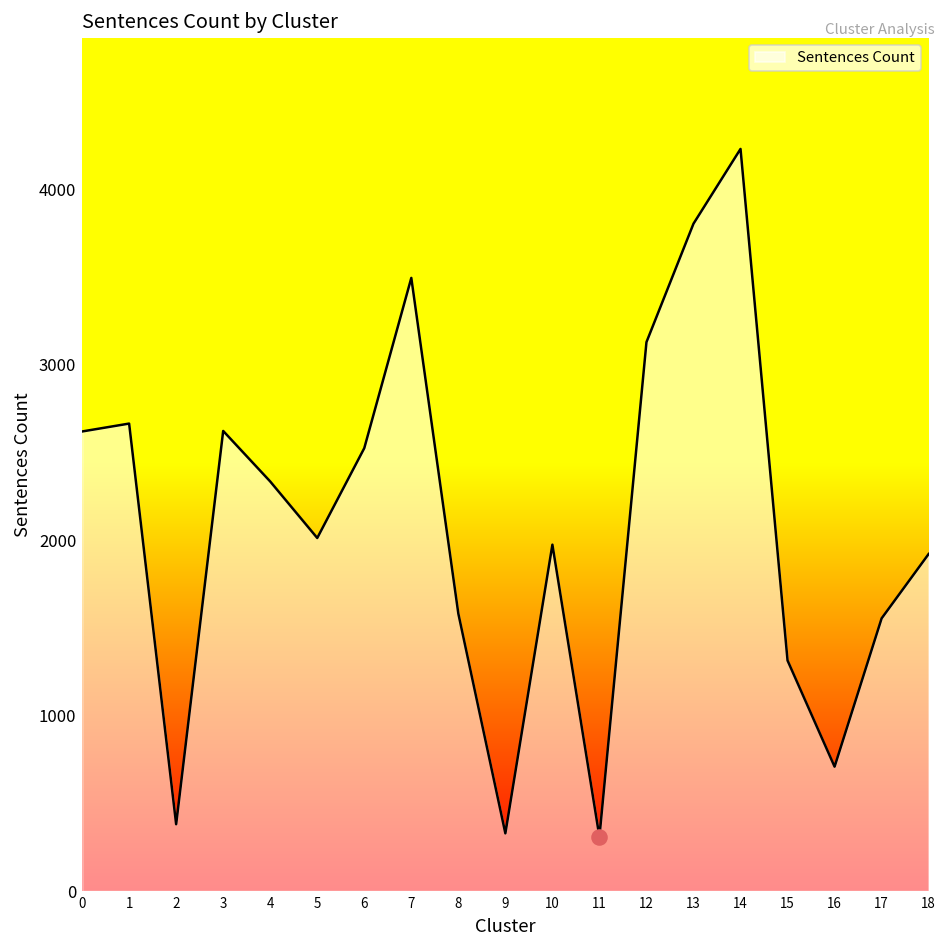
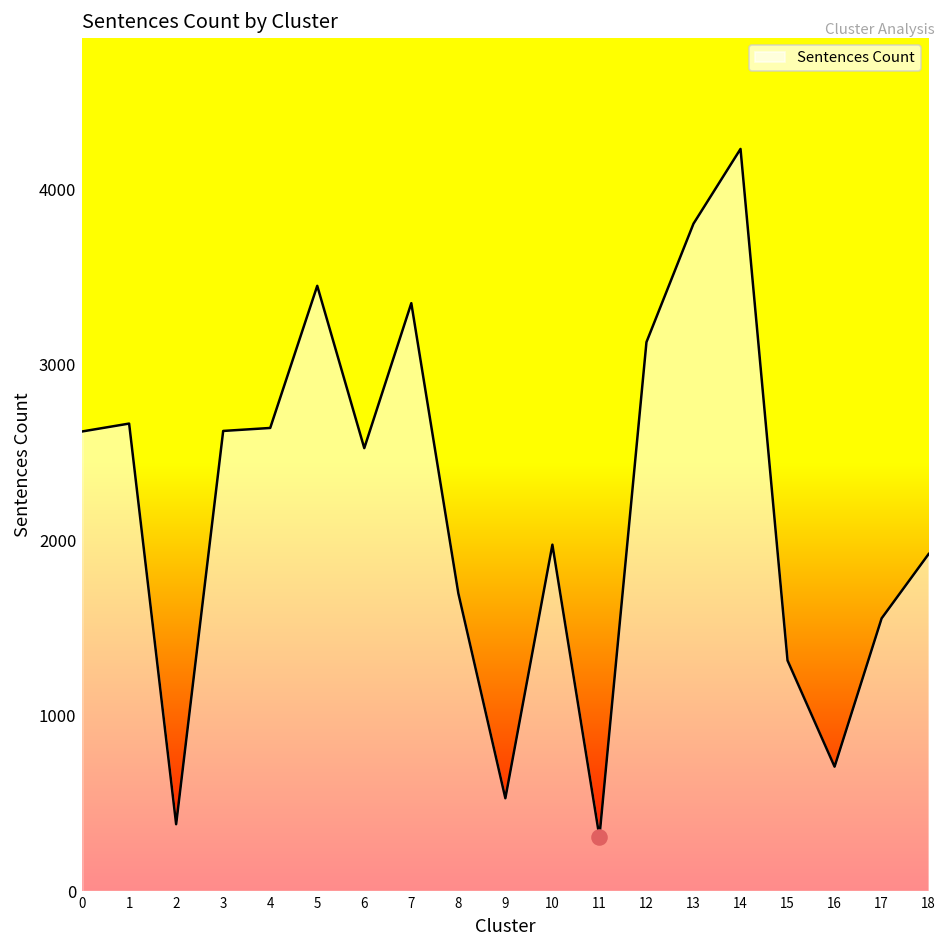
Sentences Count, 4: 2330 -> 2640
Sentences Count, 5: 2010 -> 3450
Sentences Count, 7: 3490 -> 3350
Sentences Count, 8: 1580 -> 1700
Sentences Count, 9: 330 -> 530
